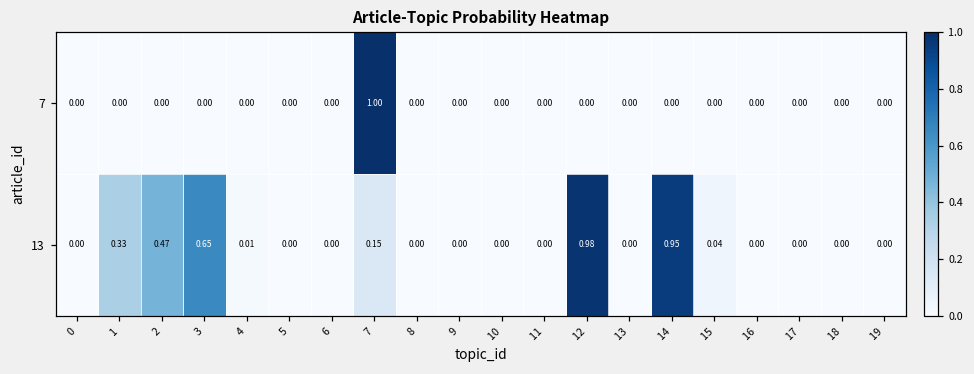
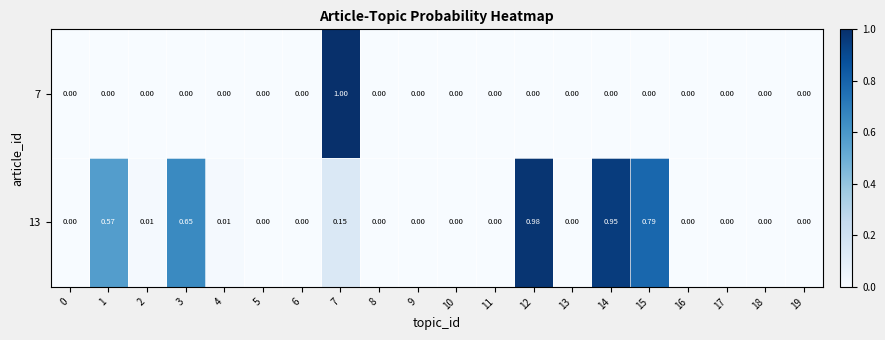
13, 1: 0.33 -> 0.57
13, 2: 0.47 -> 0.01
13, 15: 0.04 -> 0.79
